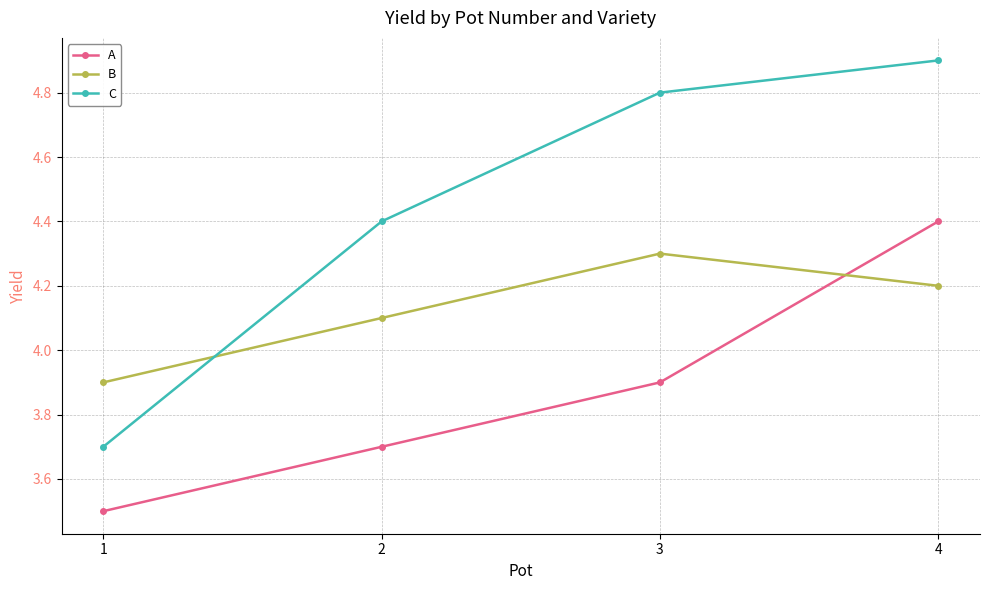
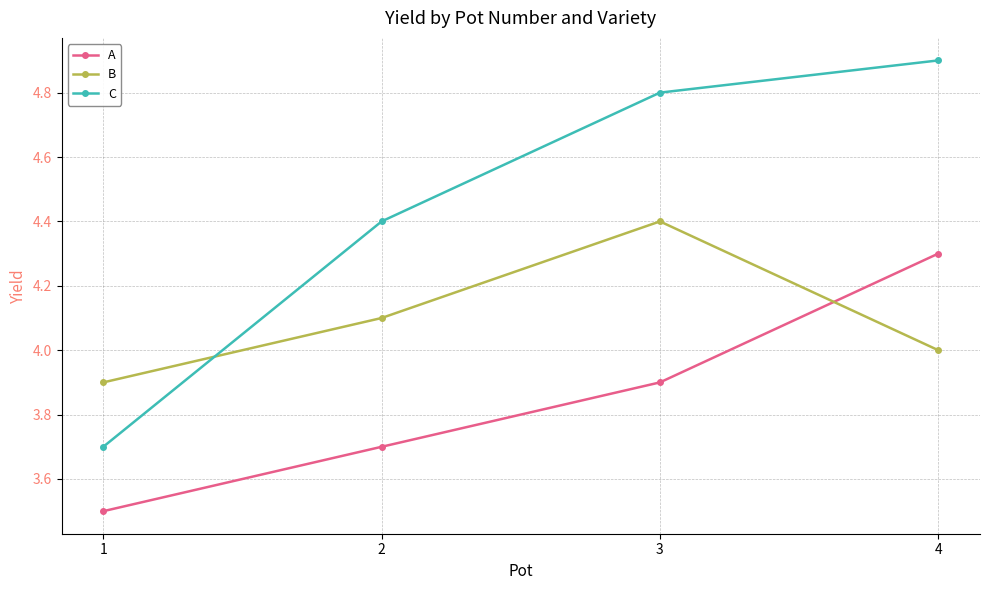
B, 3: 4.3 -> 4.4
A, 4: 4.4 -> 4.3
B, 4: 4.2 -> 4.0
